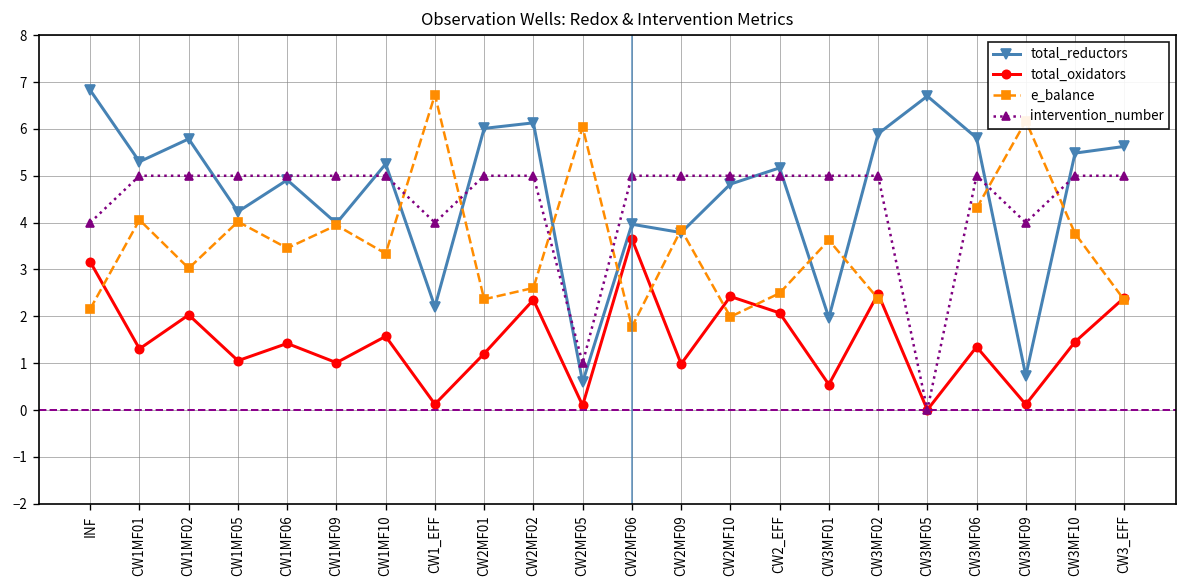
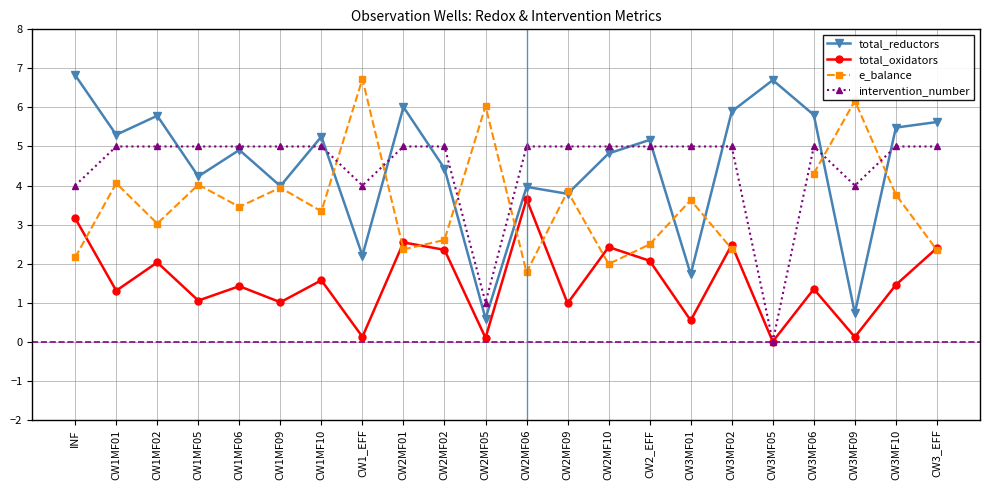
total_oxidators, CW2MF01: 1.2 -> 2.5
total_reductors, CW2MF02: 6.1 -> 4.4
total_reductors, CW3MF01: 2.0 -> 1.7
